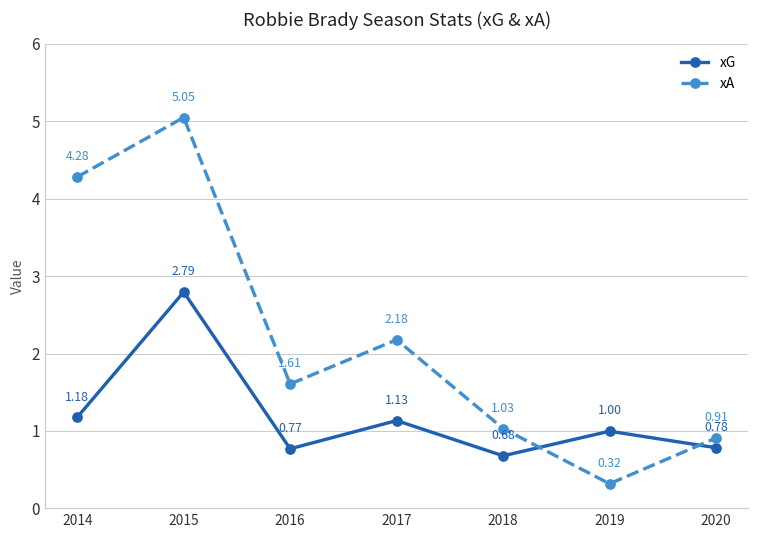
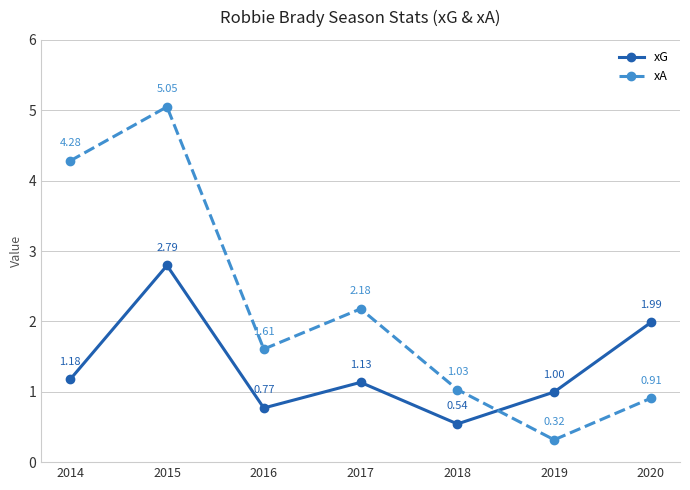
xG, 2018: 0.68 -> 0.54
xG, 2020: 0.78 -> 1.99
